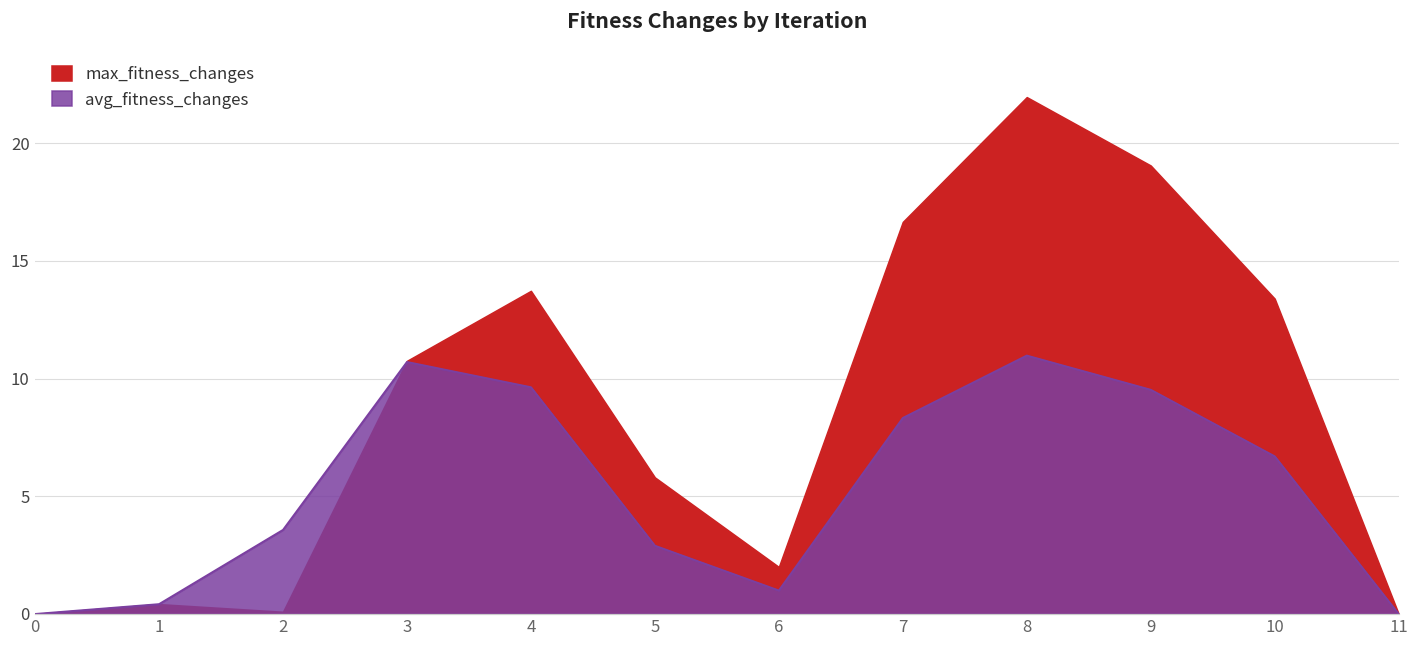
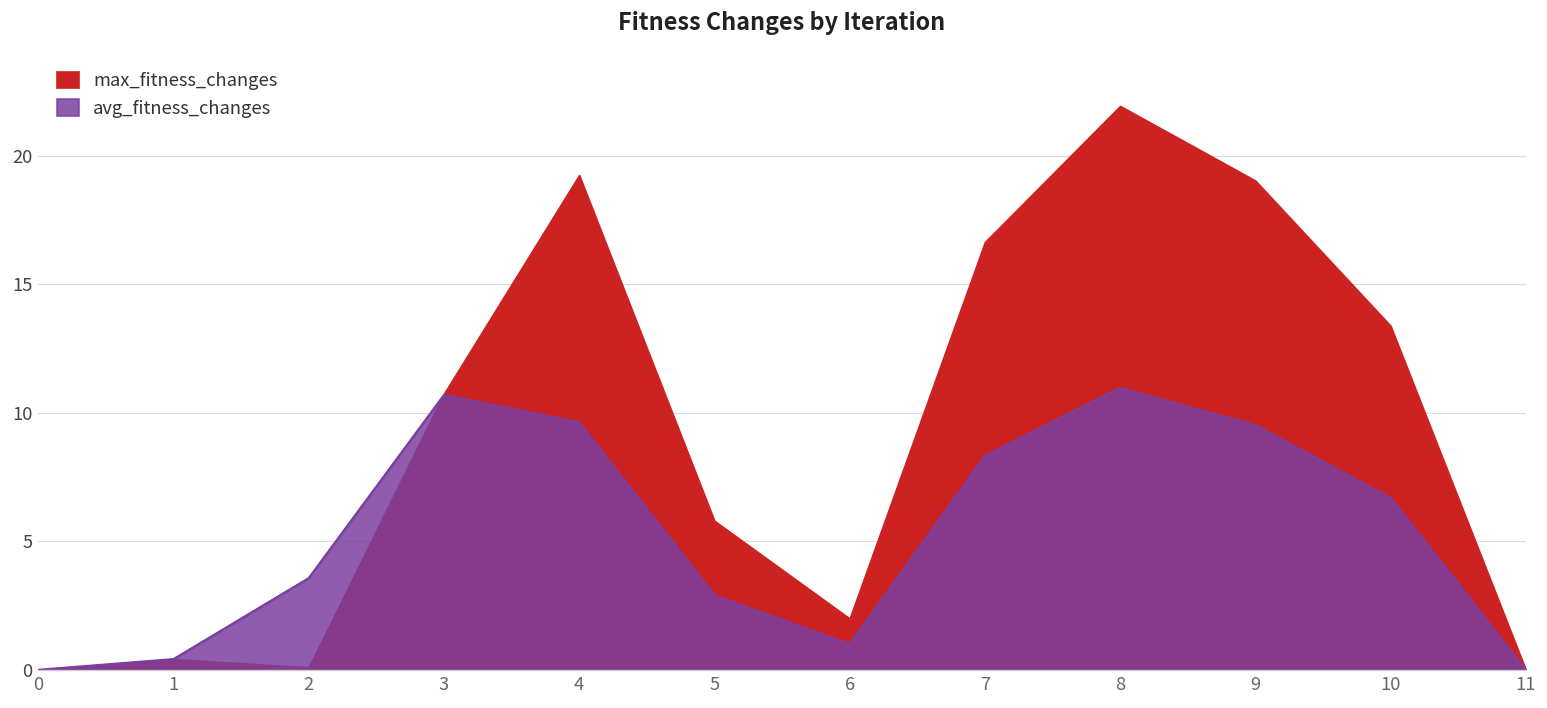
max_fitness_changes, 4: 13.7 -> 19.3
